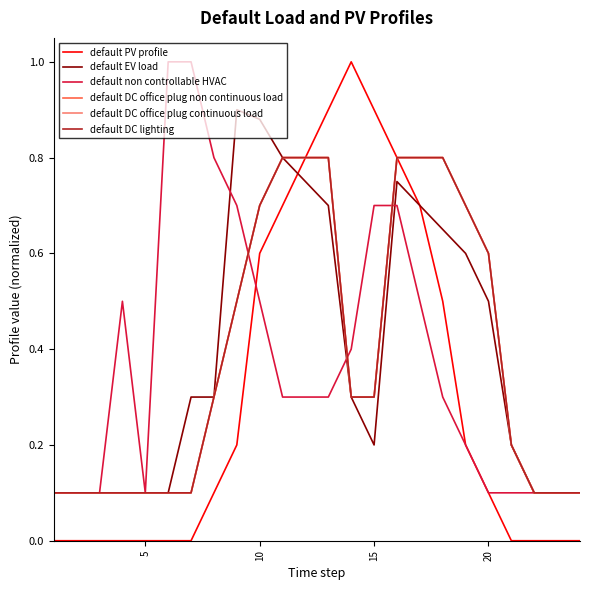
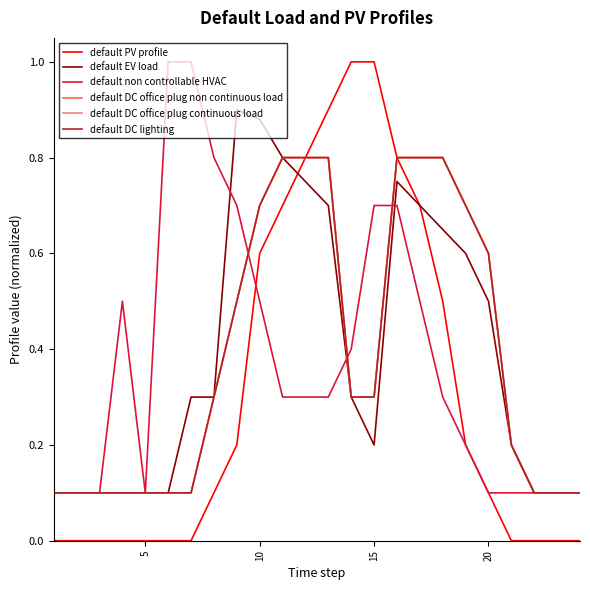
default PV profile, 15: 0.9 -> 1.0
